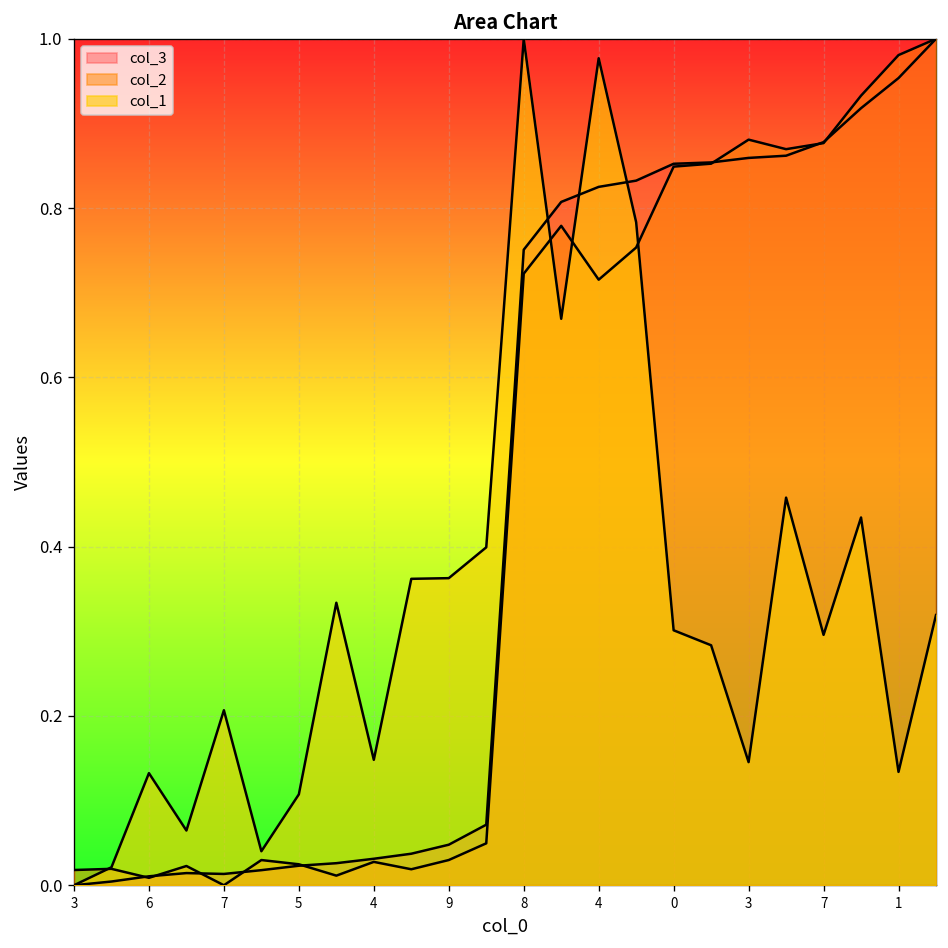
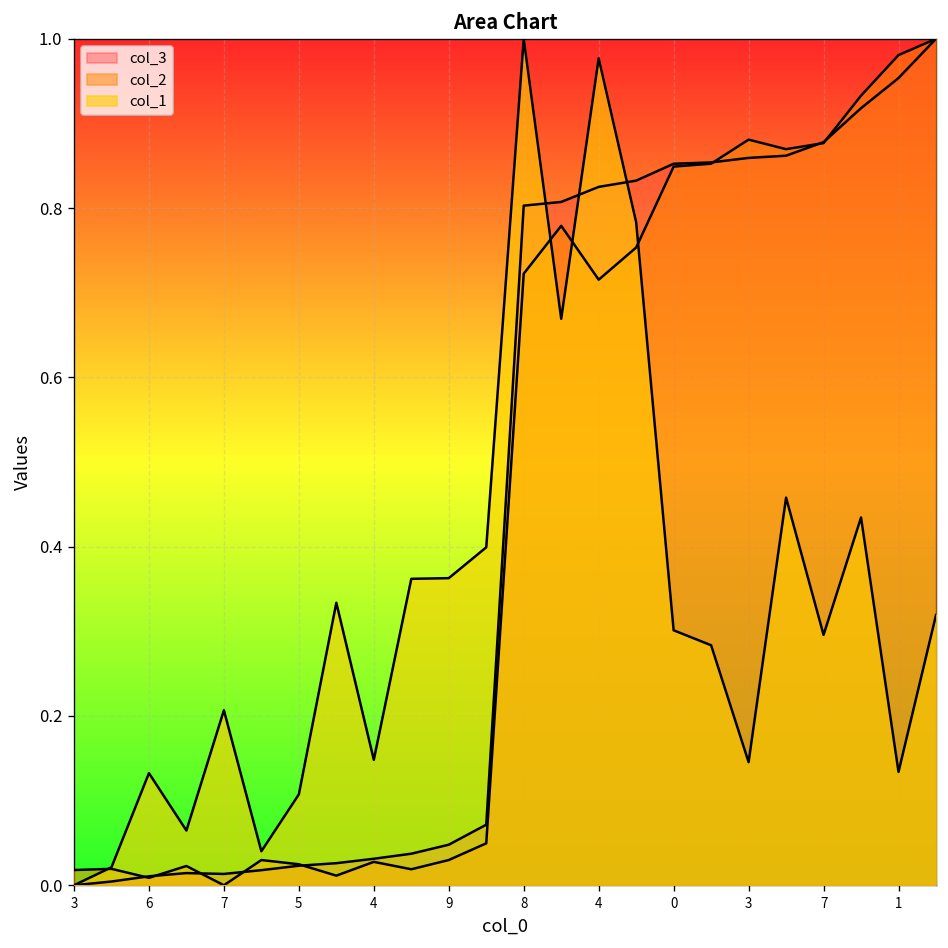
col_3, 8: 0.75 -> 0.80
